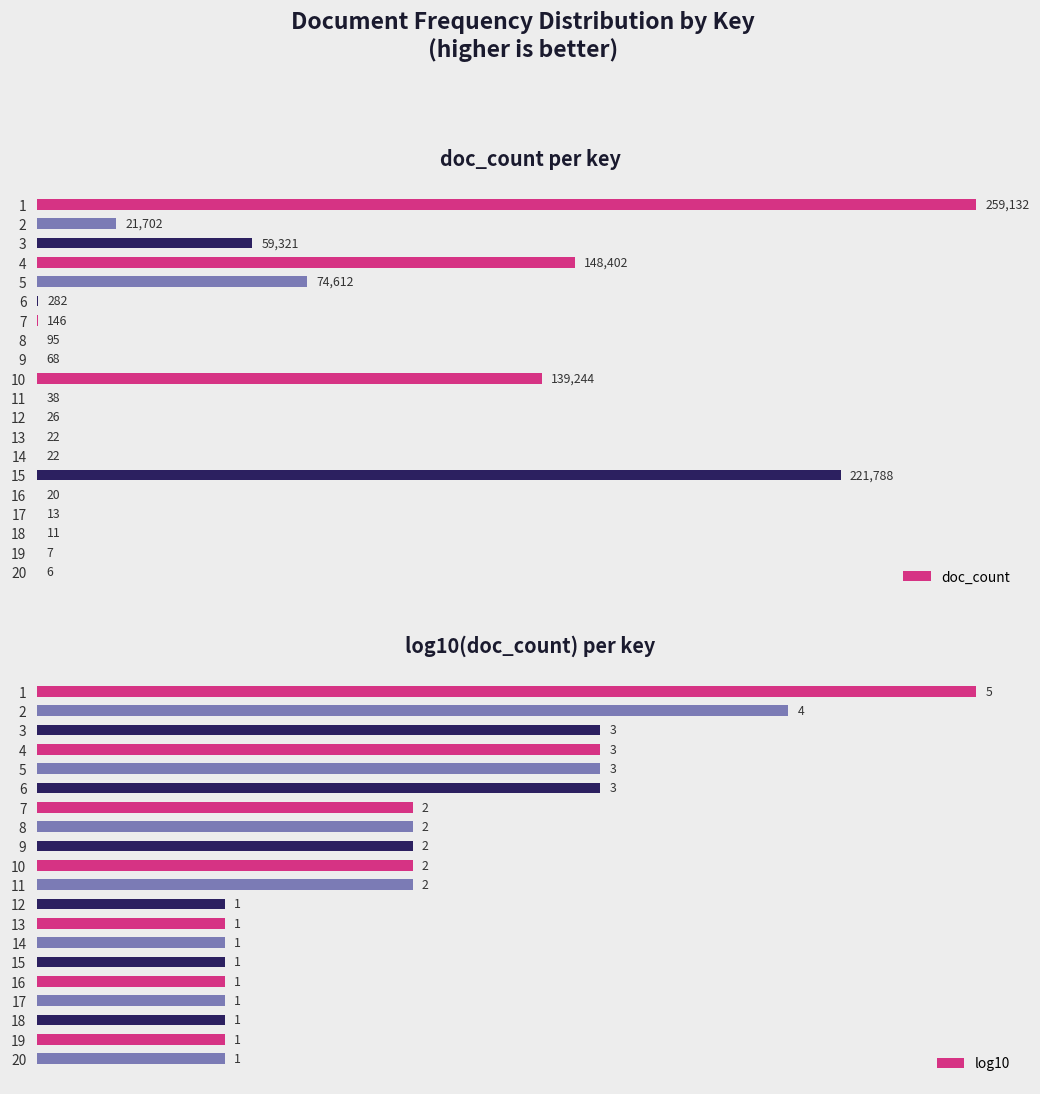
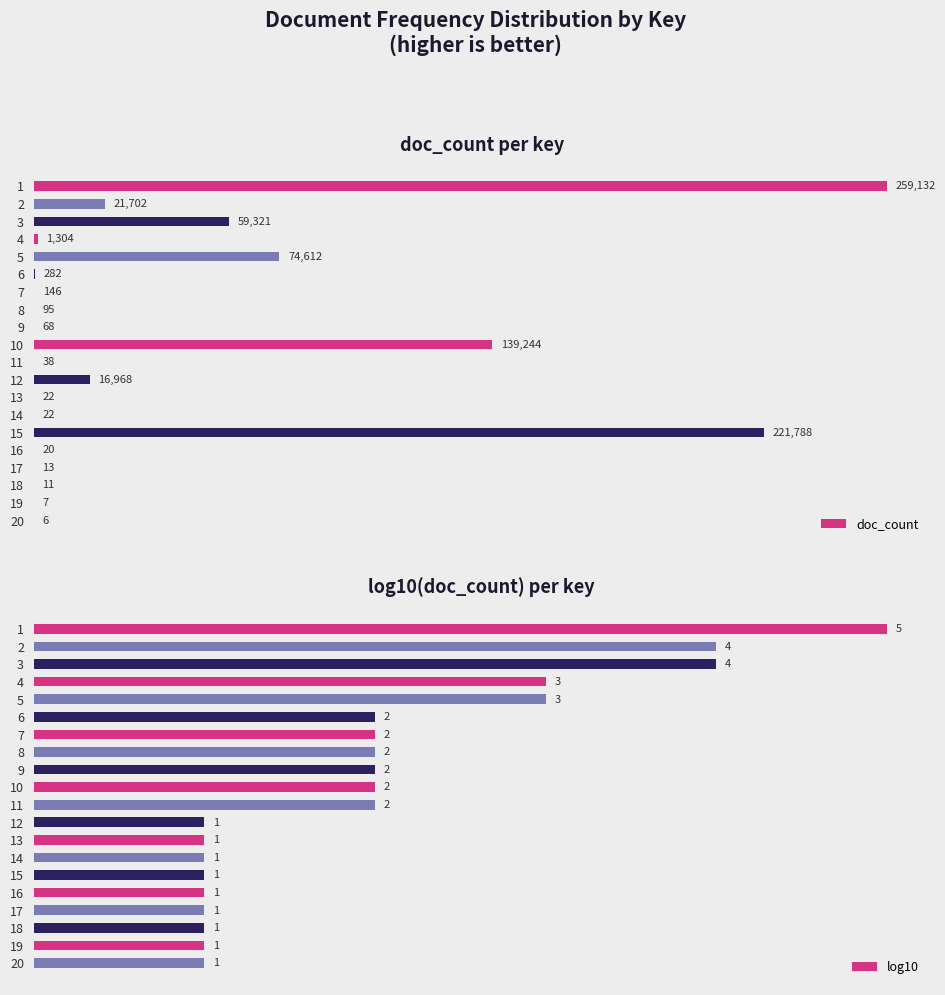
doc_count per key, 4: 148,402 -> 1,304
doc_count per key, 12: 26 -> 16,968
log10(doc_count) per key, 3: 3 -> 4
log10(doc_count) per key, 6: 3 -> 2
